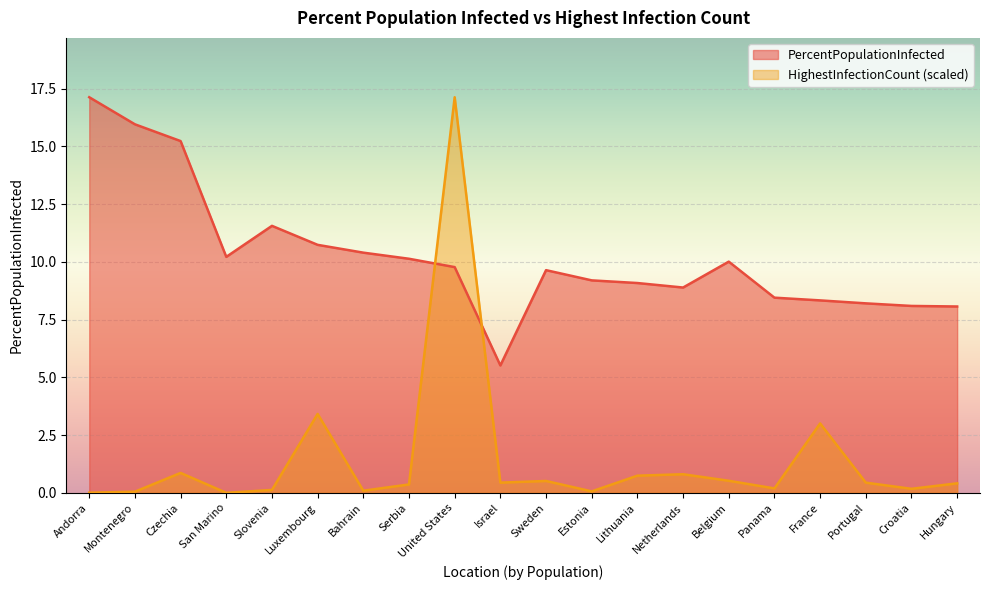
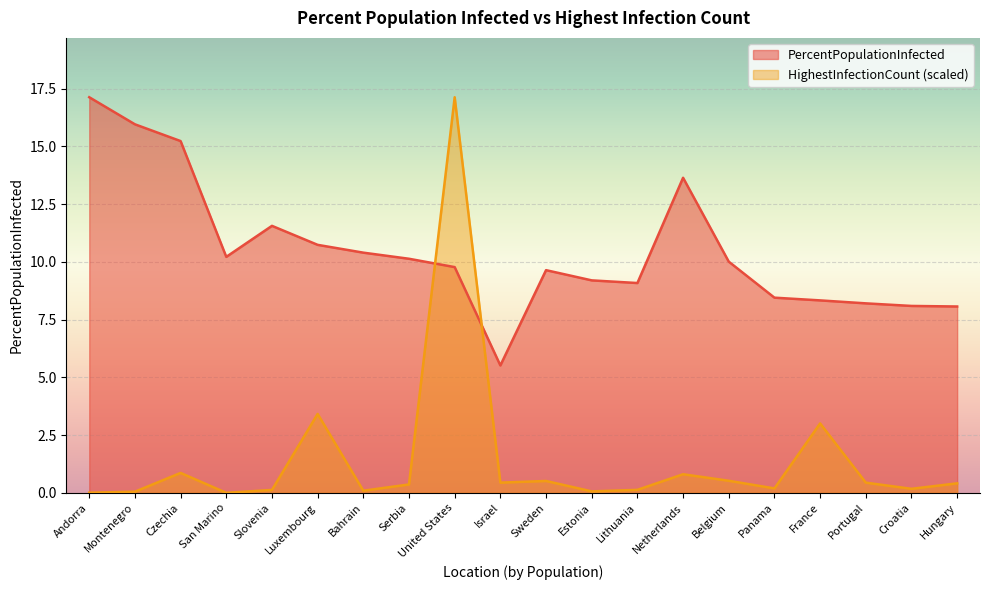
HighestInfectionCount (scaled), Lithuania: 0.7 -> 0.1
PercentPopulationInfected, Netherlands: 8.9 -> 13.6
